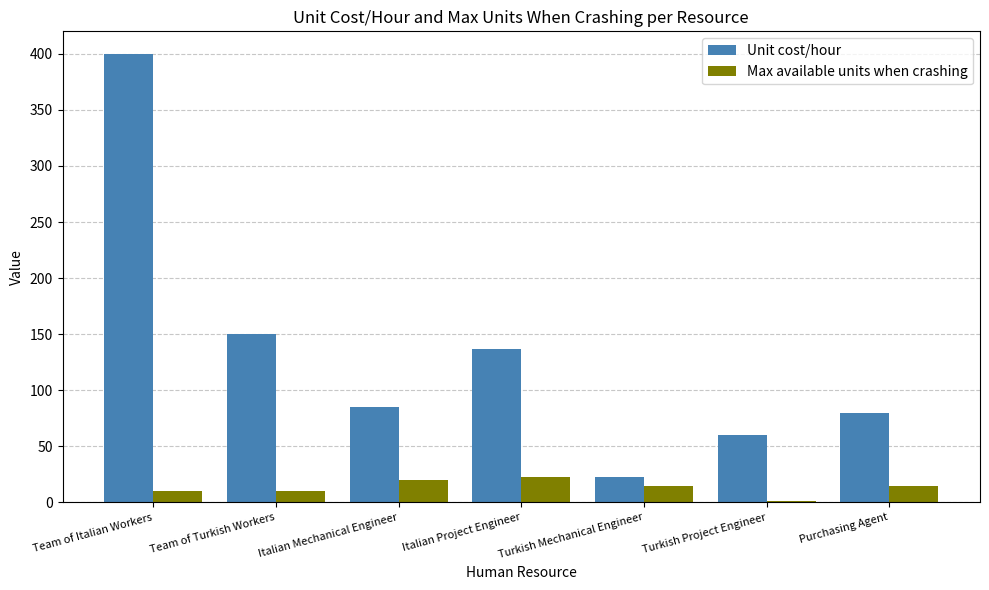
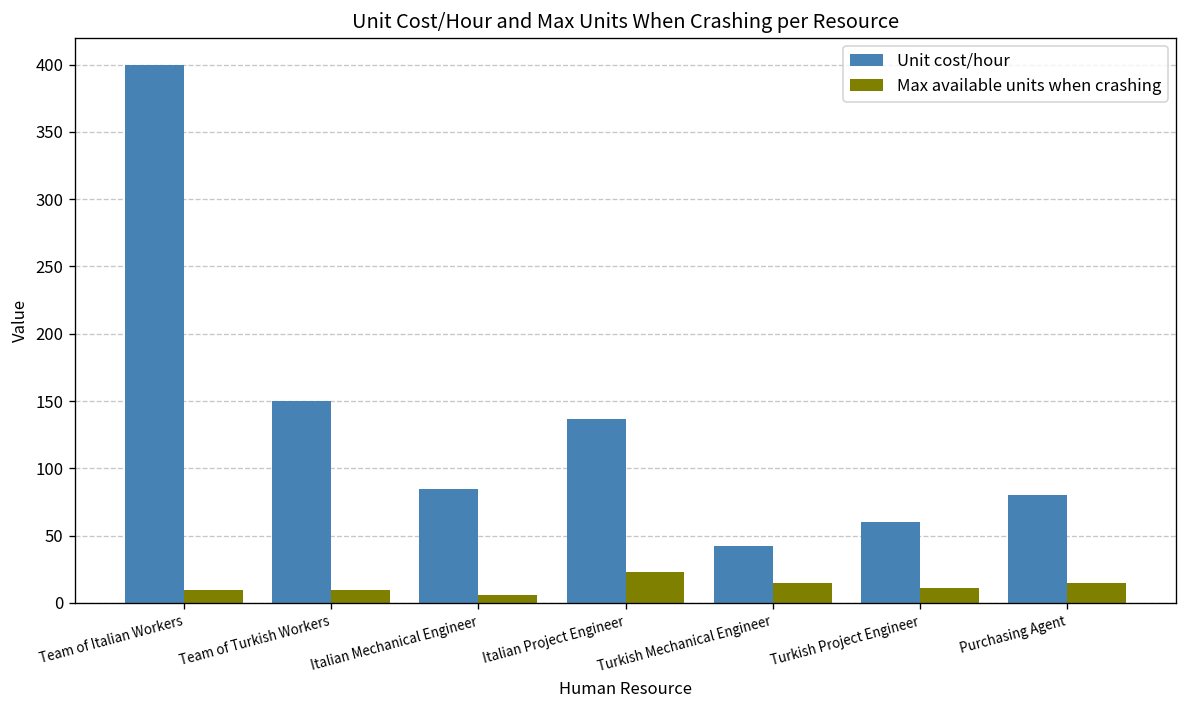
Max available units when crashing, Italian Mechanical Engineer: 20 -> 6
Unit cost/hour, Turkish Mechanical Engineer: 23 -> 43
Max available units when crashing, Turkish Project Engineer: 1 -> 11
